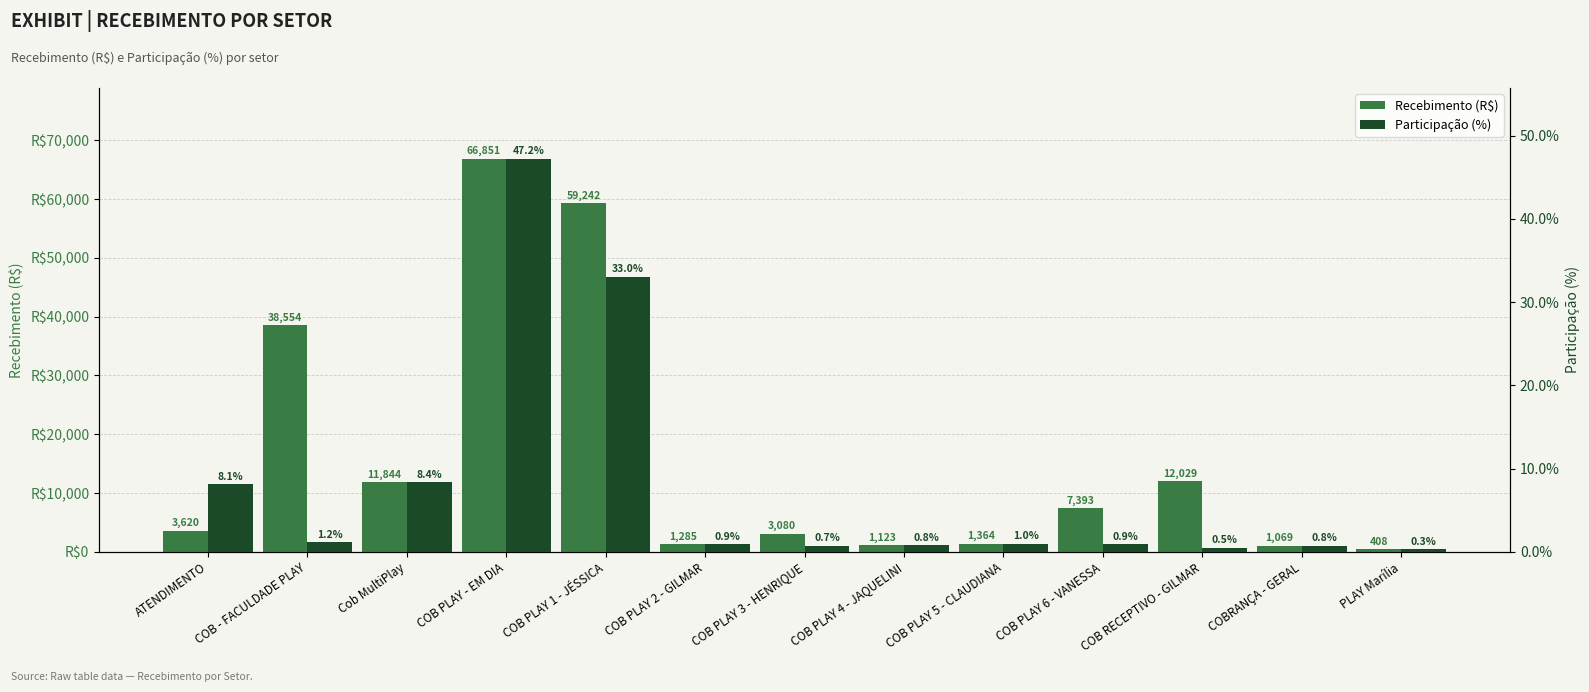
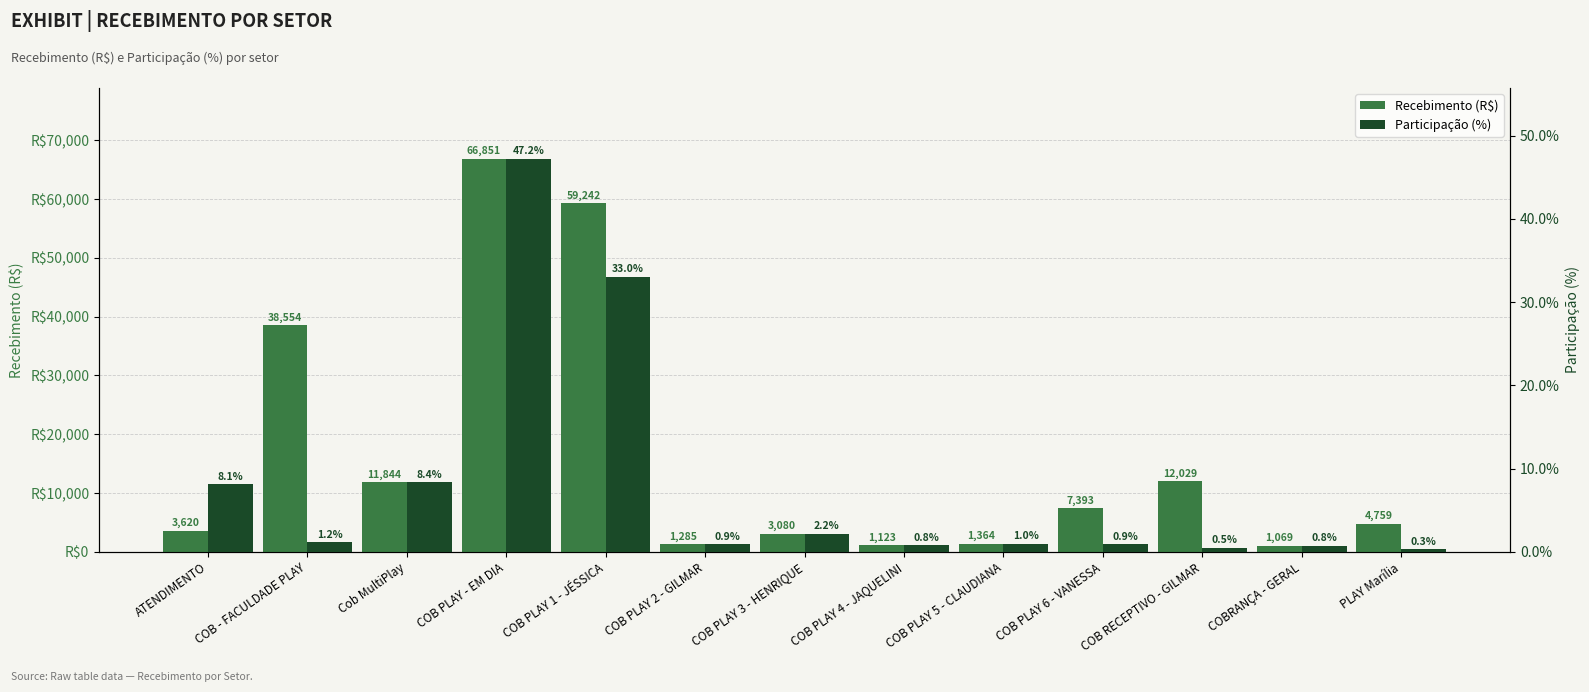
Recebimento (R$), PLAY Marília: 408 -> 4,759
Participação (%), COB PLAY 3 - HENRIQUE: 0.7% -> 2.2%
